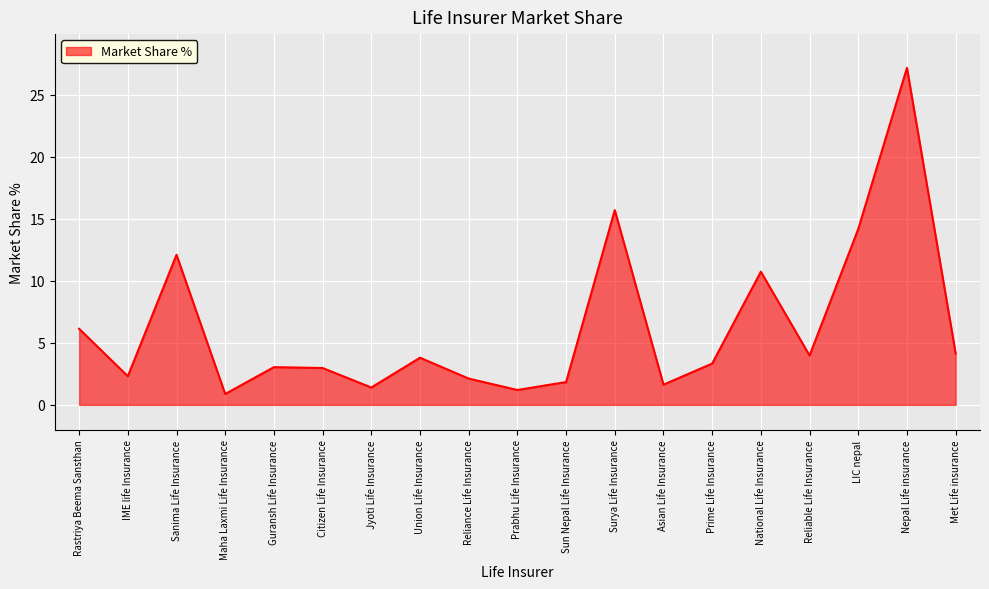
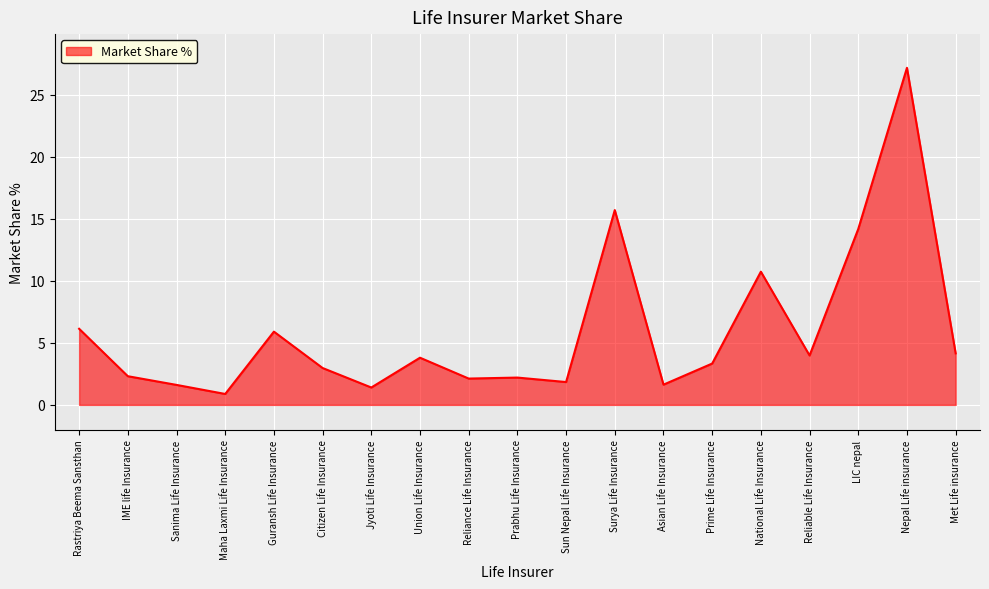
Sanima Life Insurance: 12.1 -> 1.6
Guransh Life Insurance: 3.0 -> 5.9
Prabhu Life Insurance: 1.2 -> 2.2
